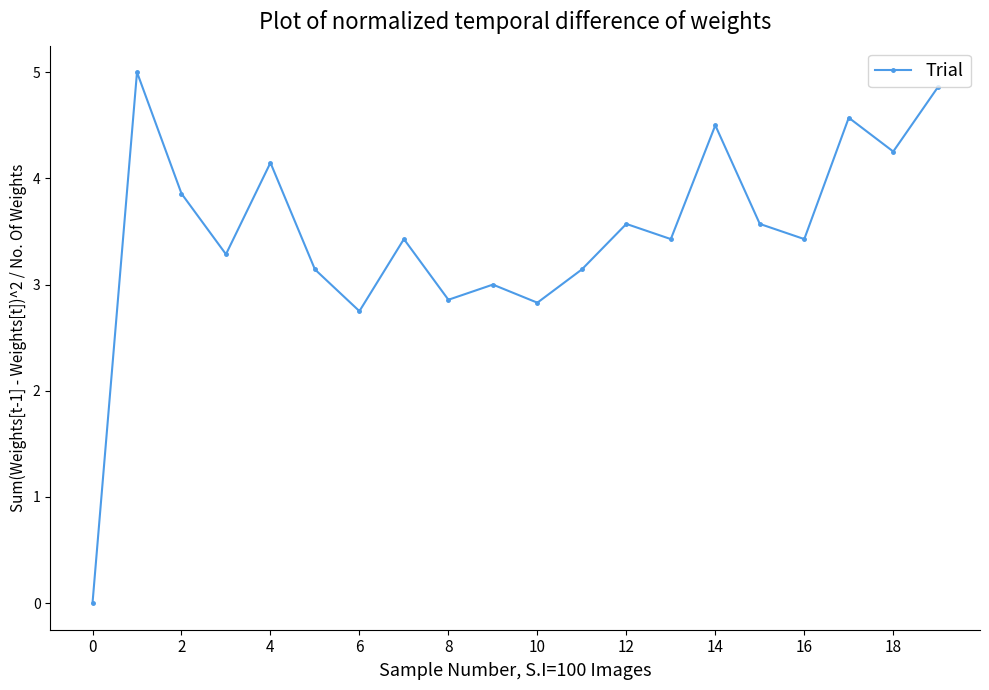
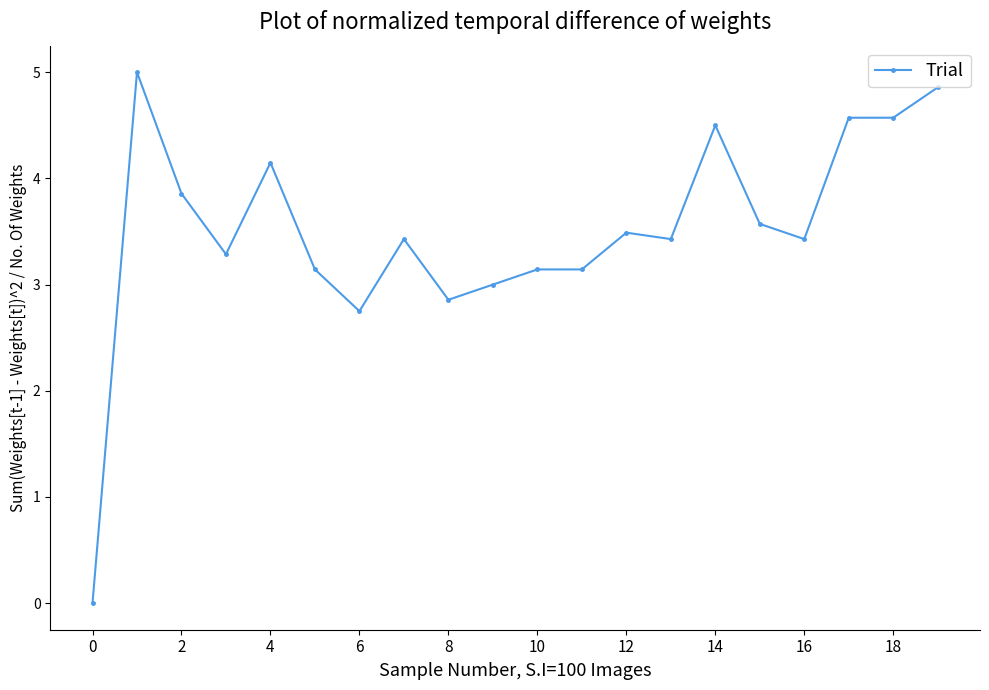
10: 2.83 -> 3.14
12: 3.57 -> 3.49
18: 4.25 -> 4.57
